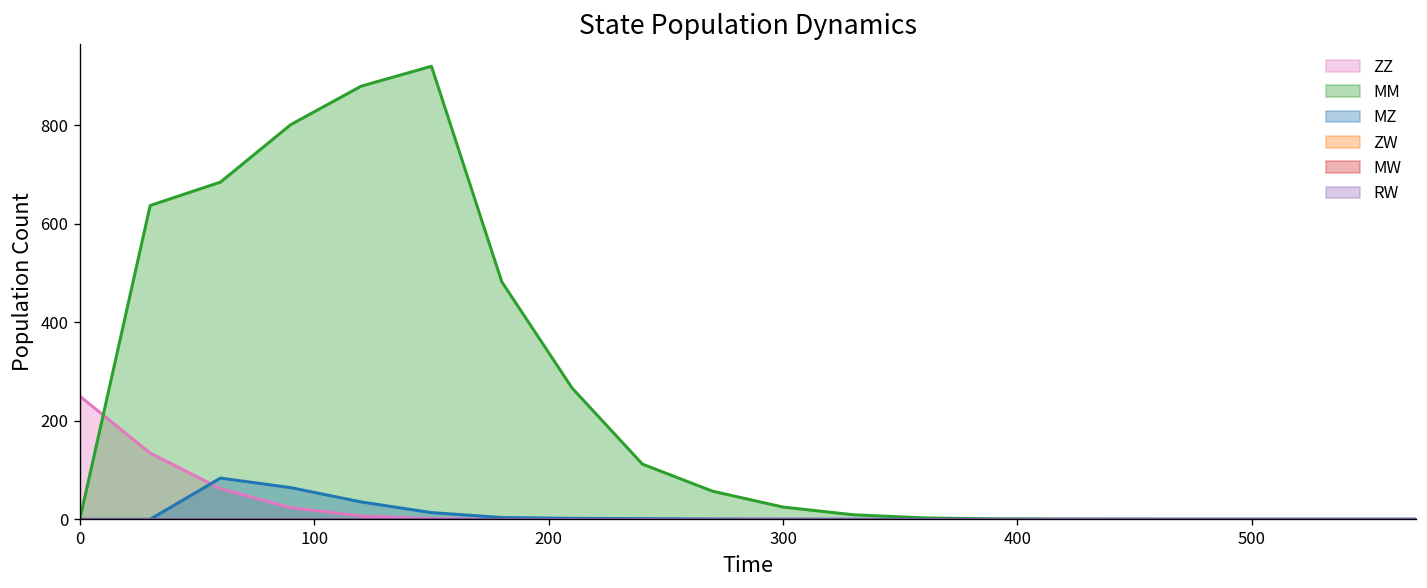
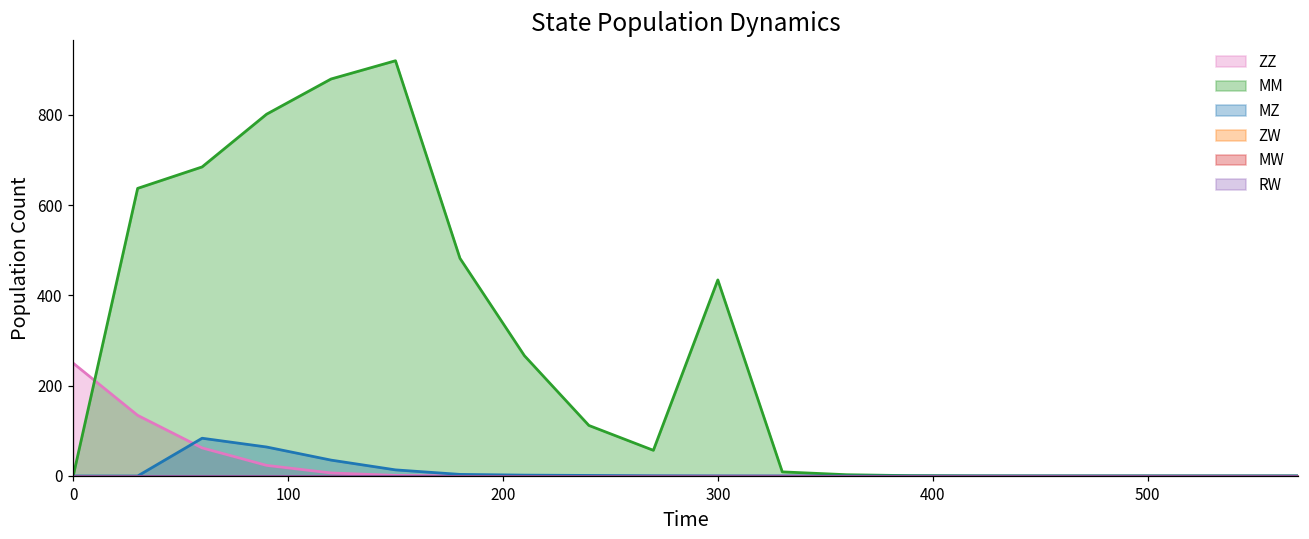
MM, 300: 20 -> 430
